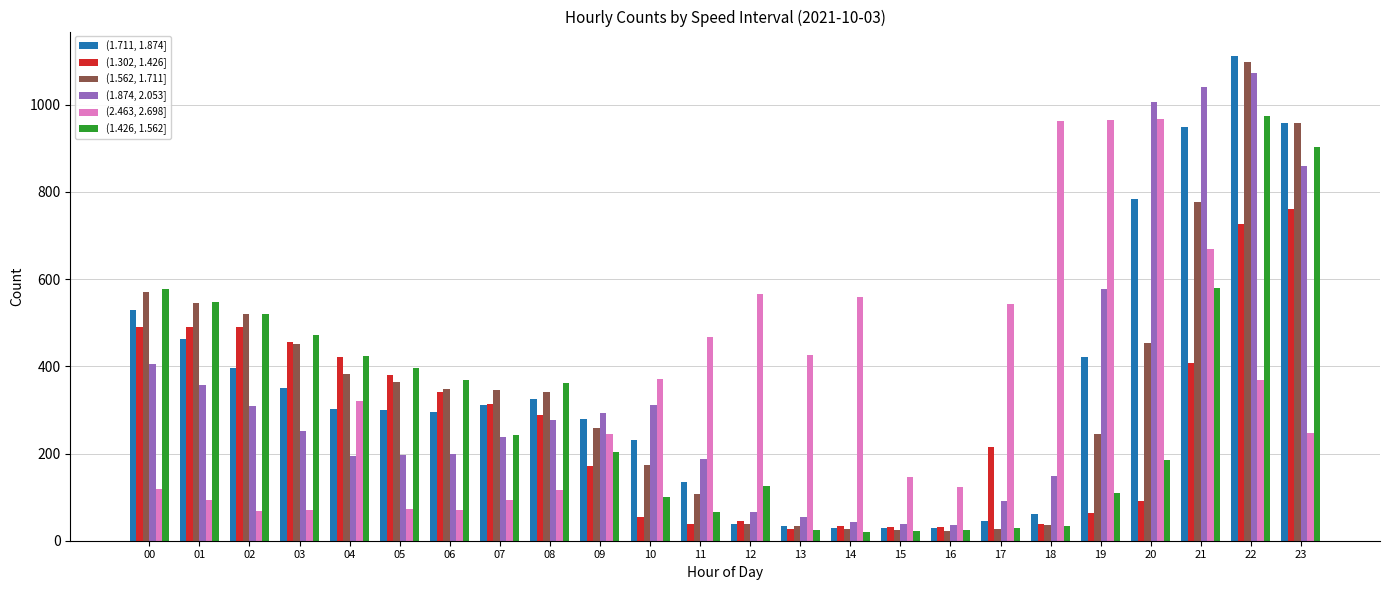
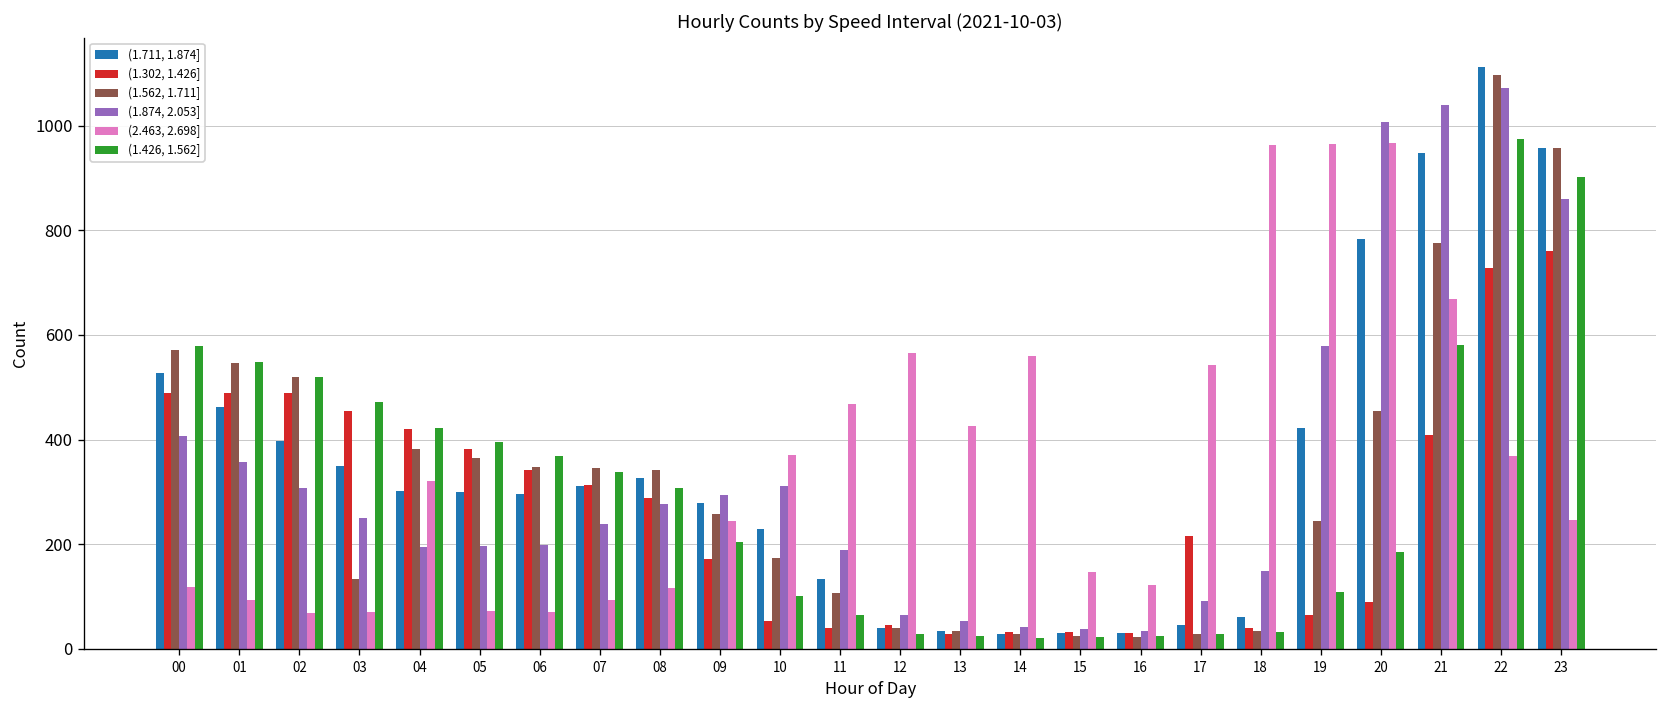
(1.562, 1.711], 03: 450 -> 130
(1.426, 1.562], 07: 240 -> 340
(1.426, 1.562], 08: 360 -> 310
(1.426, 1.562], 12: 130 -> 30
